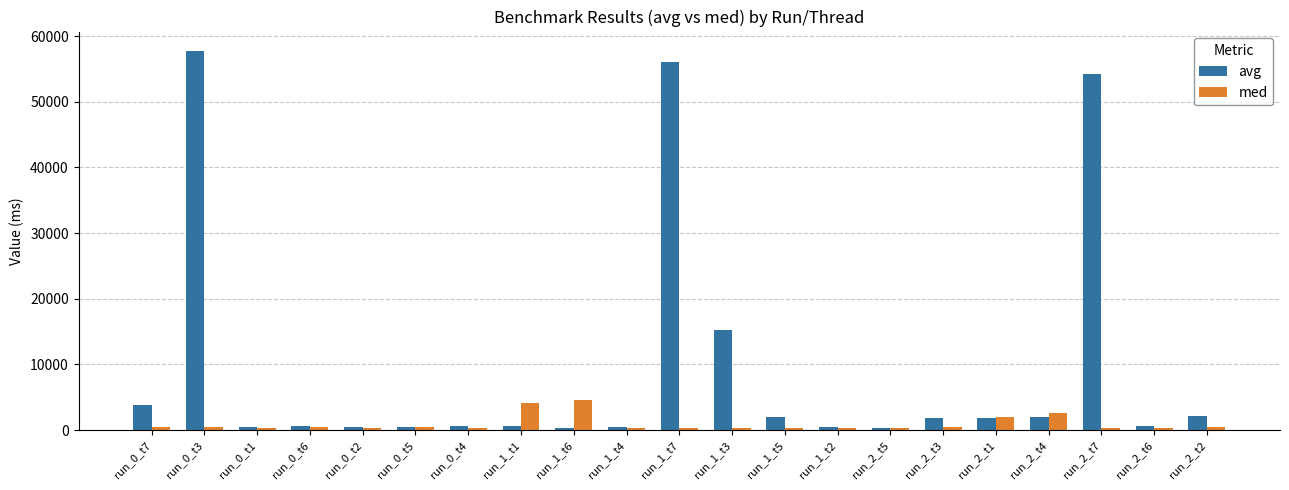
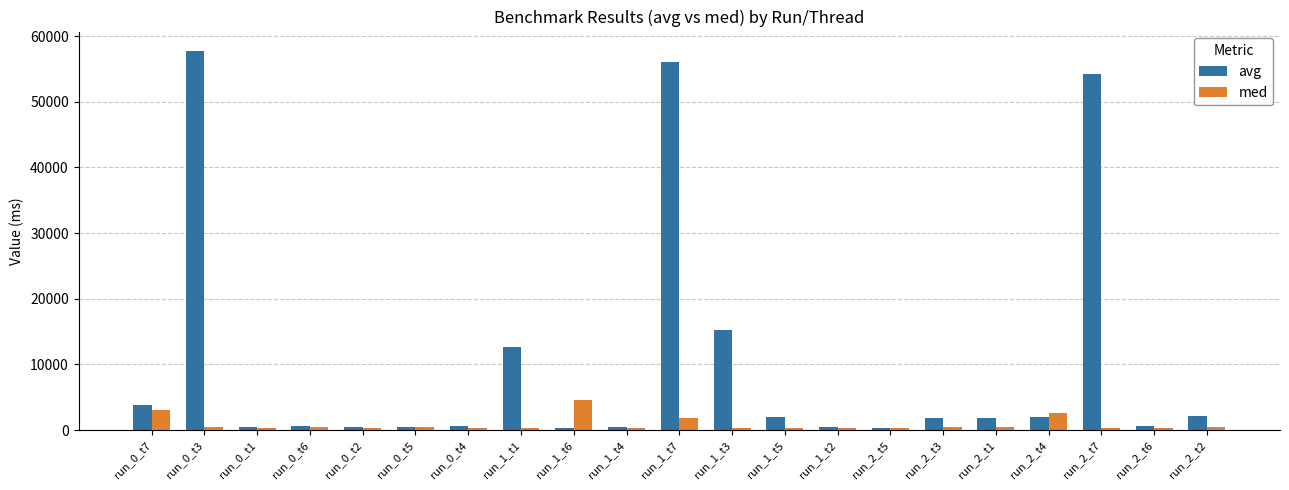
med, run_0_t7: 0 -> 3000
avg, run_1_t1: 1000 -> 13000
med, run_1_t1: 4000 -> 0
med, run_1_t7: 0 -> 2000
med, run_2_t1: 2000 -> 0
